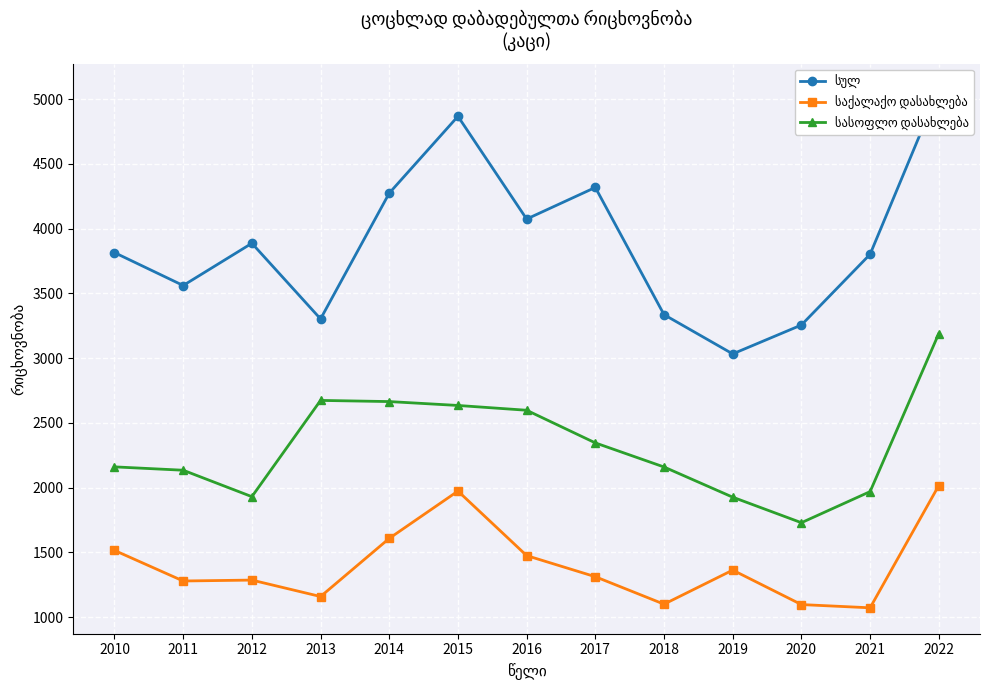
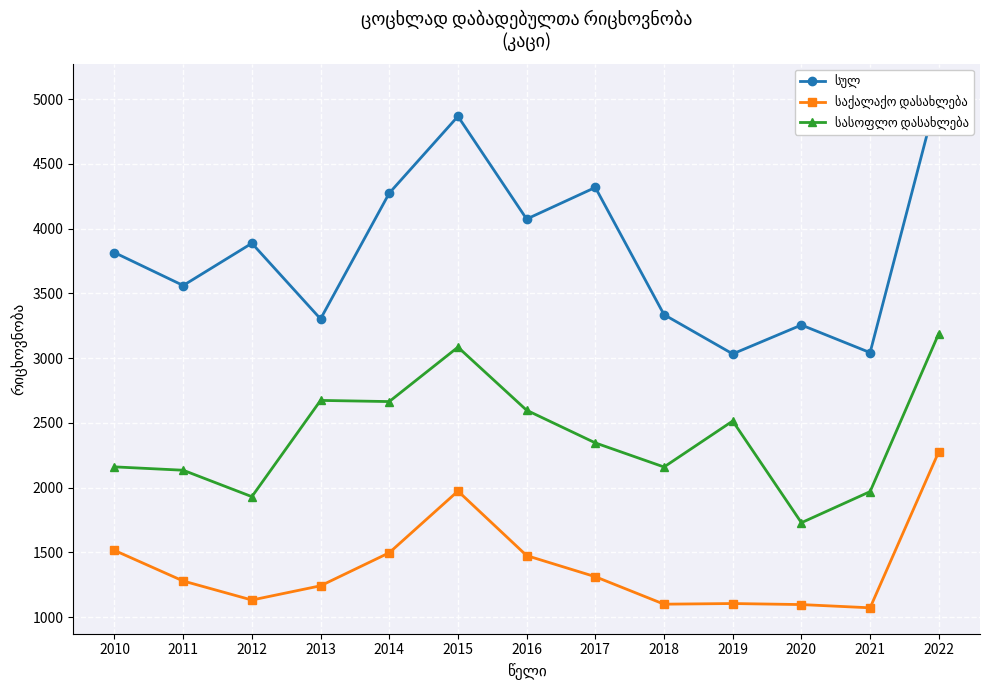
საქალაქო დასახლება, 2012: 1290 -> 1130
საქალაქო დასახლება, 2013: 1160 -> 1240
საქალაქო დასახლება, 2014: 1610 -> 1500
სასოფლო დასახლება, 2015: 2640 -> 3090
საქალაქო დასახლება, 2019: 1360 -> 1110
სასოფლო დასახლება, 2019: 1930 -> 2520
სულ, 2021: 3800 -> 3040
საქალაქო დასახლება, 2022: 2020 -> 2280
